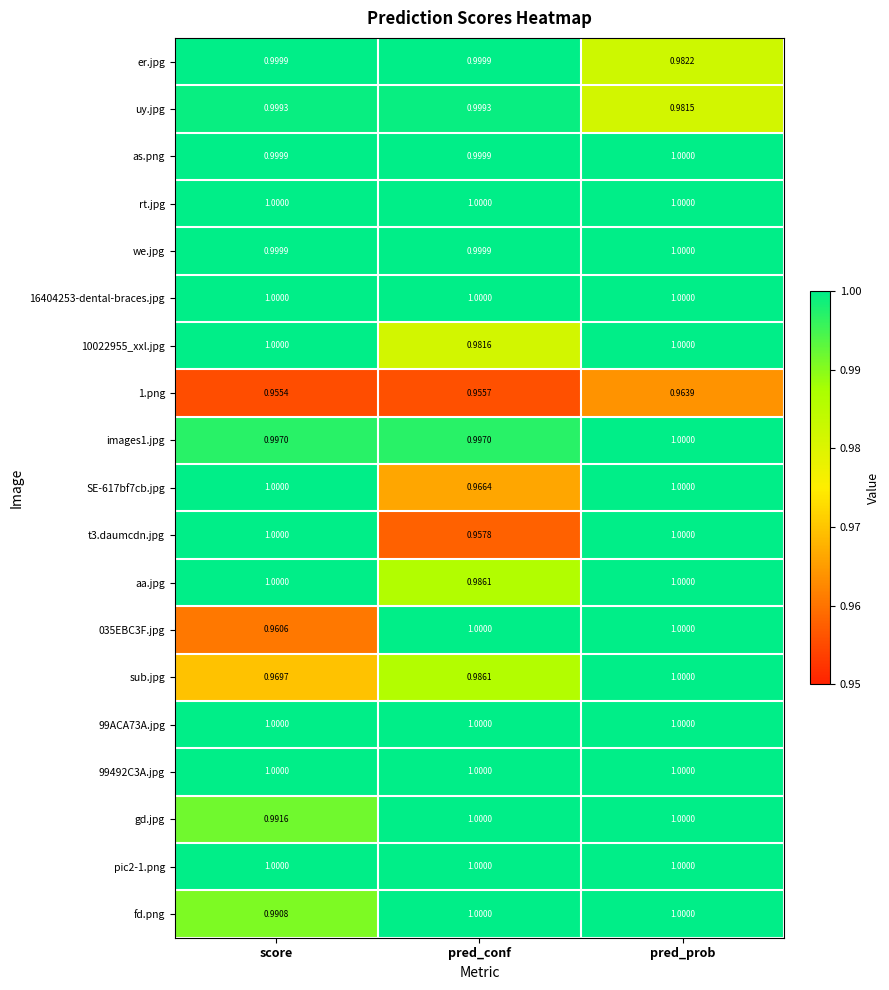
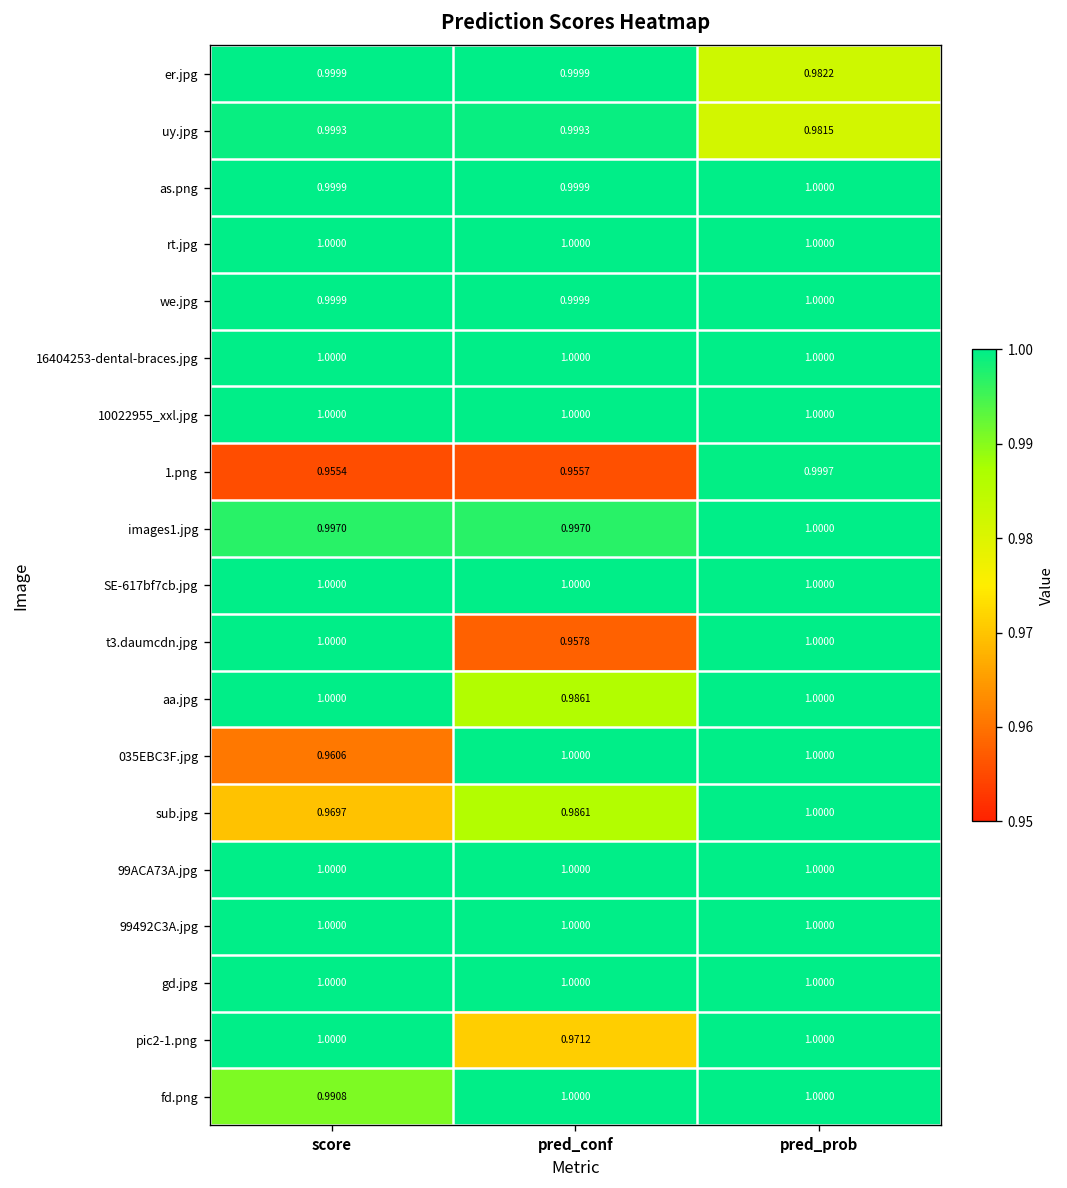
10022955_xxl.jpg, pred_conf: 0.9816 -> 1.0000
1.png, pred_prob: 0.9639 -> 0.9997
SE-617bf7cb.jpg, pred_conf: 0.9664 -> 1.0000
gd.jpg, score: 0.9916 -> 1.0000
pic2-1.png, pred_conf: 1.0000 -> 0.9712
